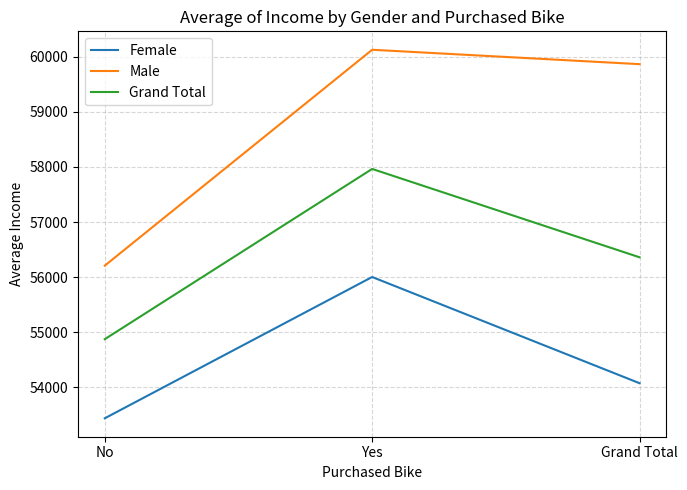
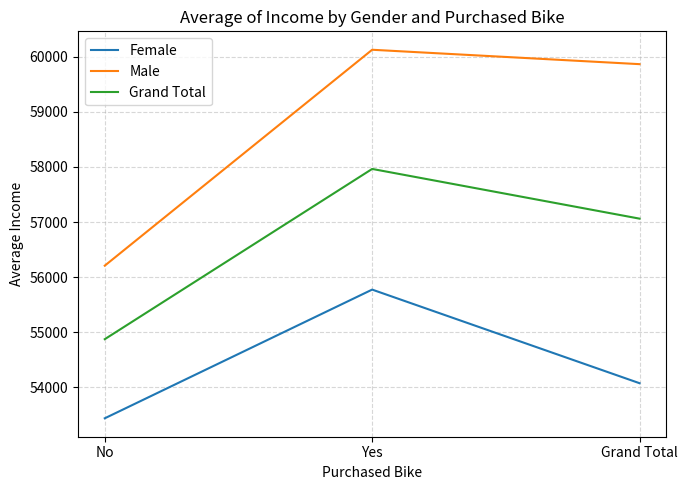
Female, Yes: 56000 -> 55800
Grand Total, Grand Total: 56400 -> 57100
